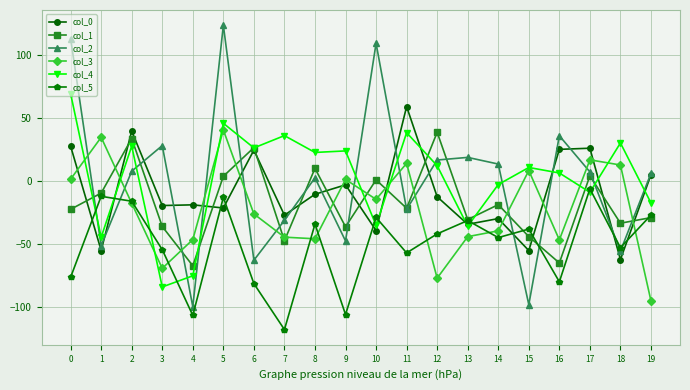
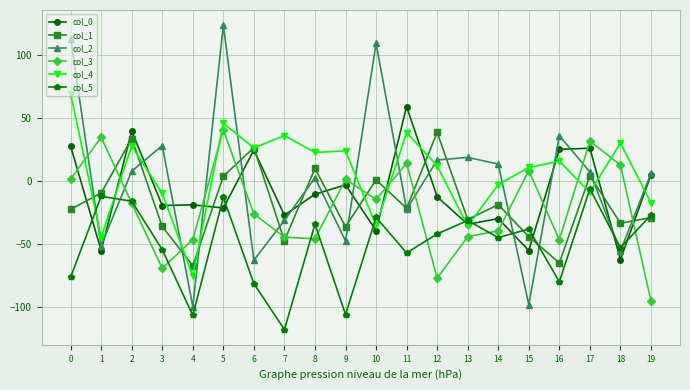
col_4, 3: -84 -> -10
col_4, 16: 7 -> 16
col_3, 17: 17 -> 32
